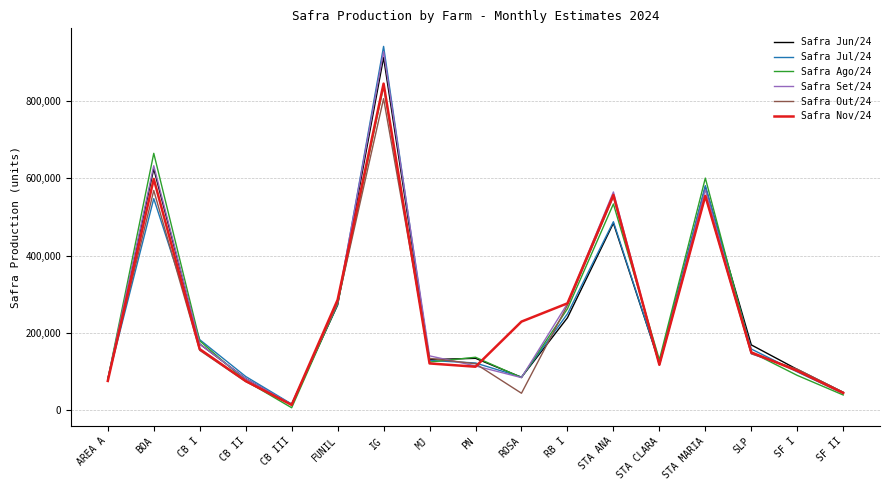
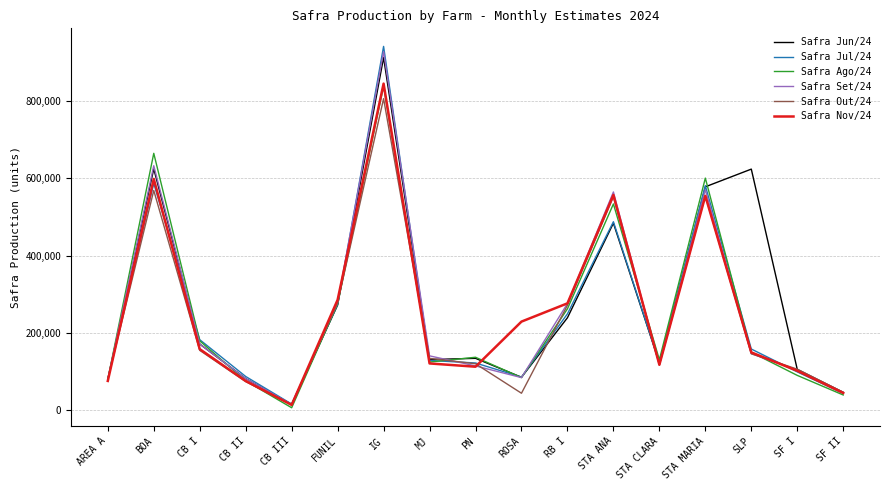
Safra Jul/24, BOA: 550,000 -> 590,000
Safra Jun/24, SLP: 170,000 -> 620,000
